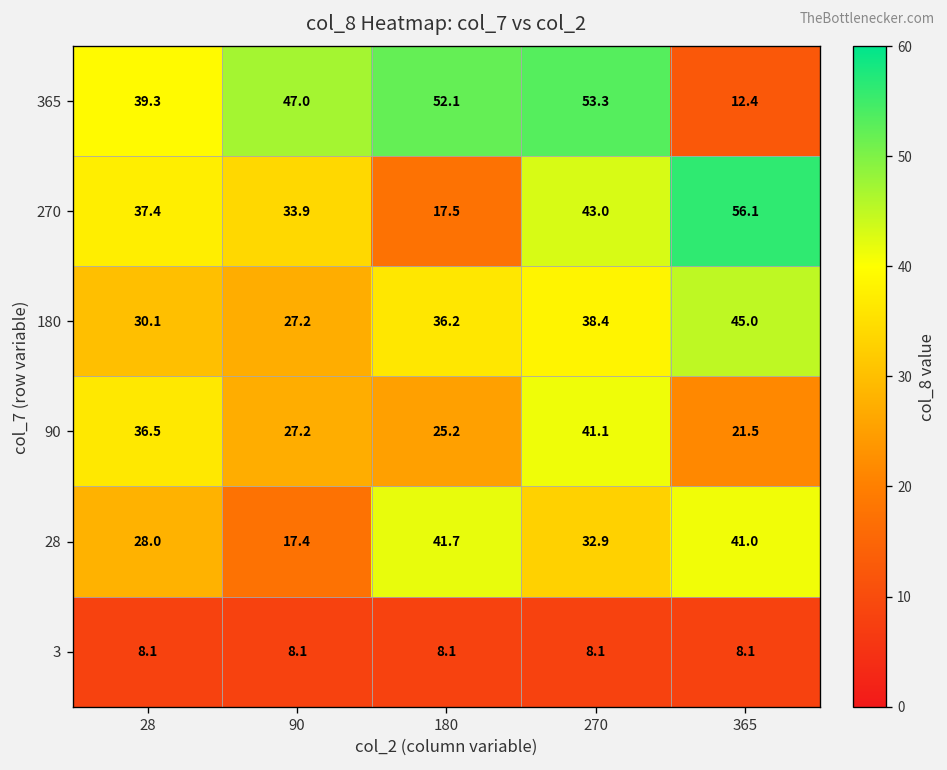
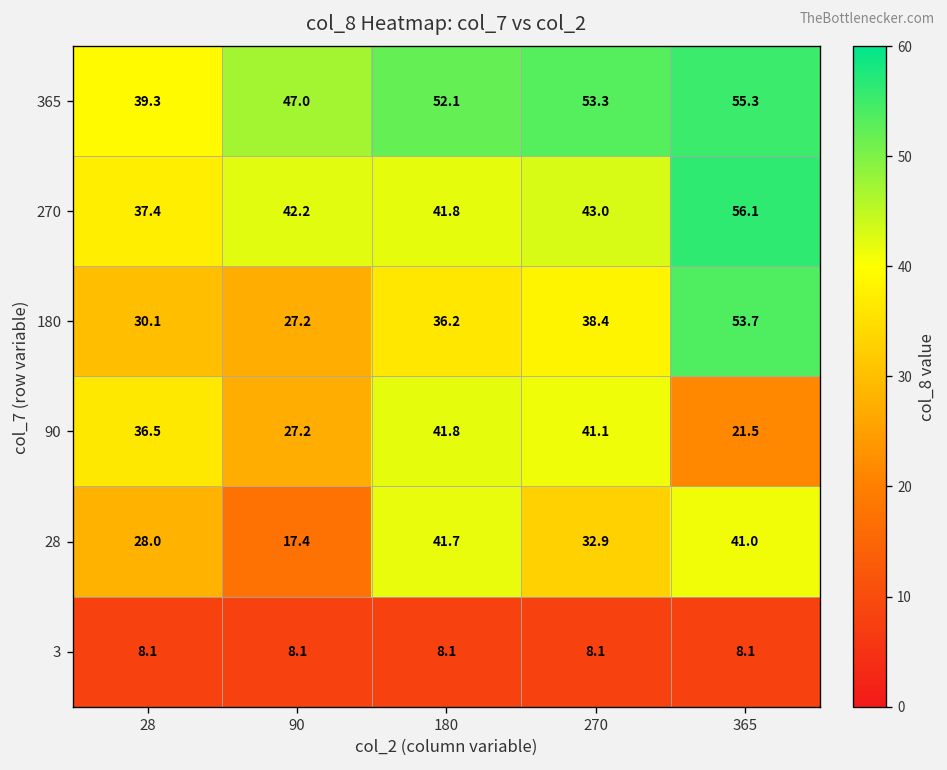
365, 365: 12.4 -> 55.3
270, 90: 33.9 -> 42.2
270, 180: 17.5 -> 41.8
180, 365: 45.0 -> 53.7
90, 180: 25.2 -> 41.8
